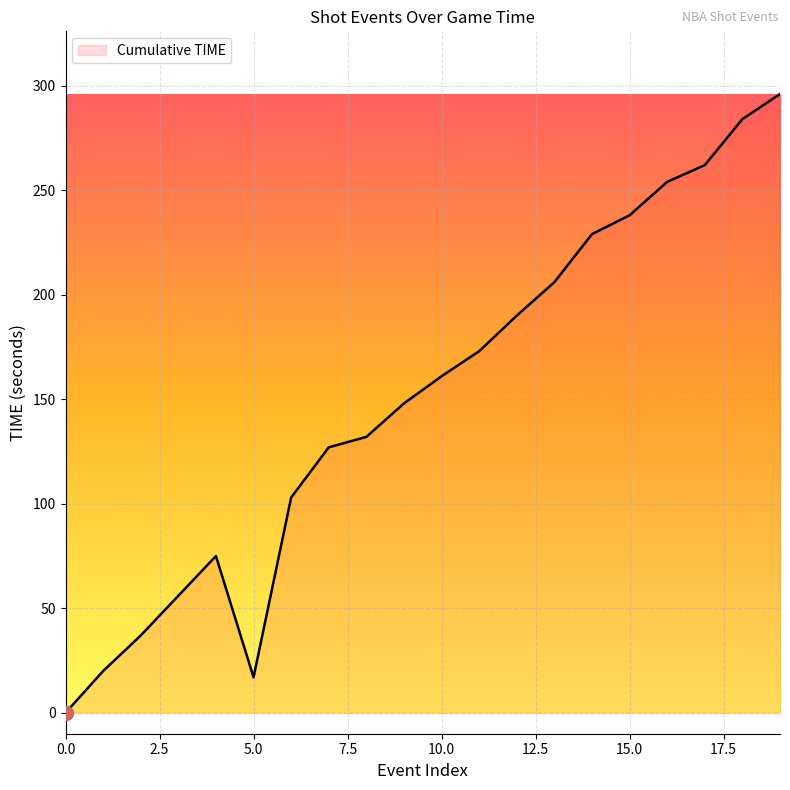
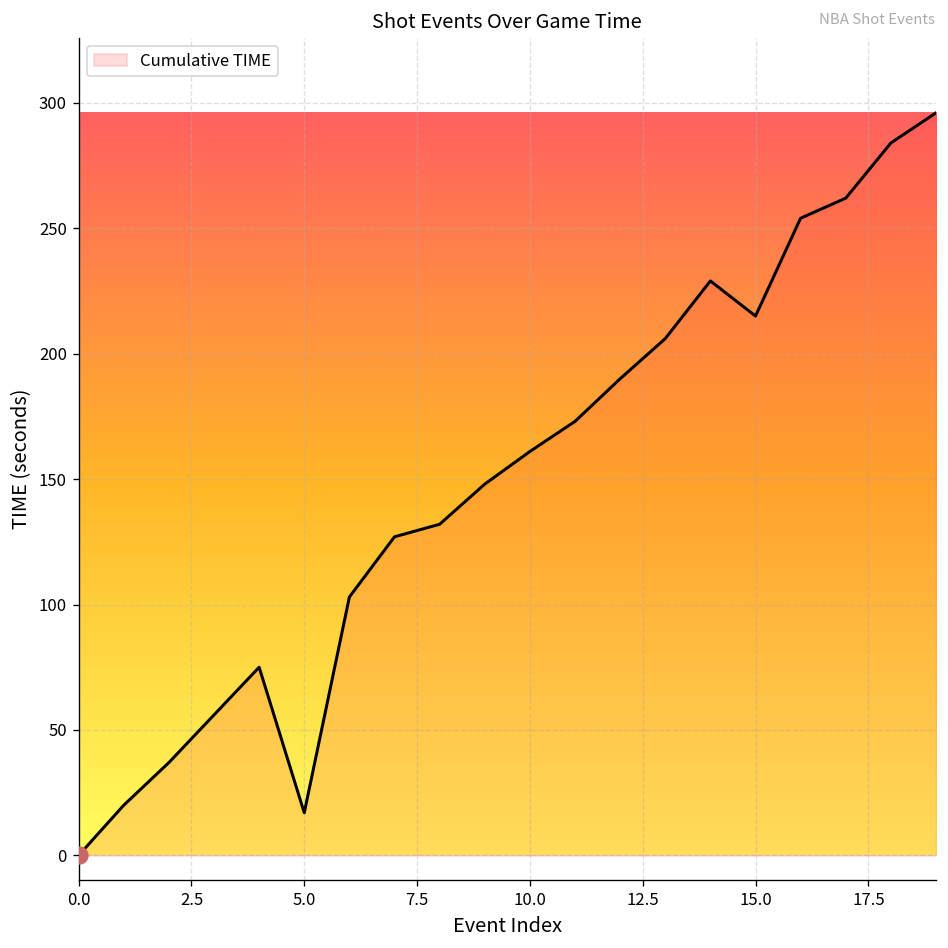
Cumulative TIME, 15.0: 238 -> 215
